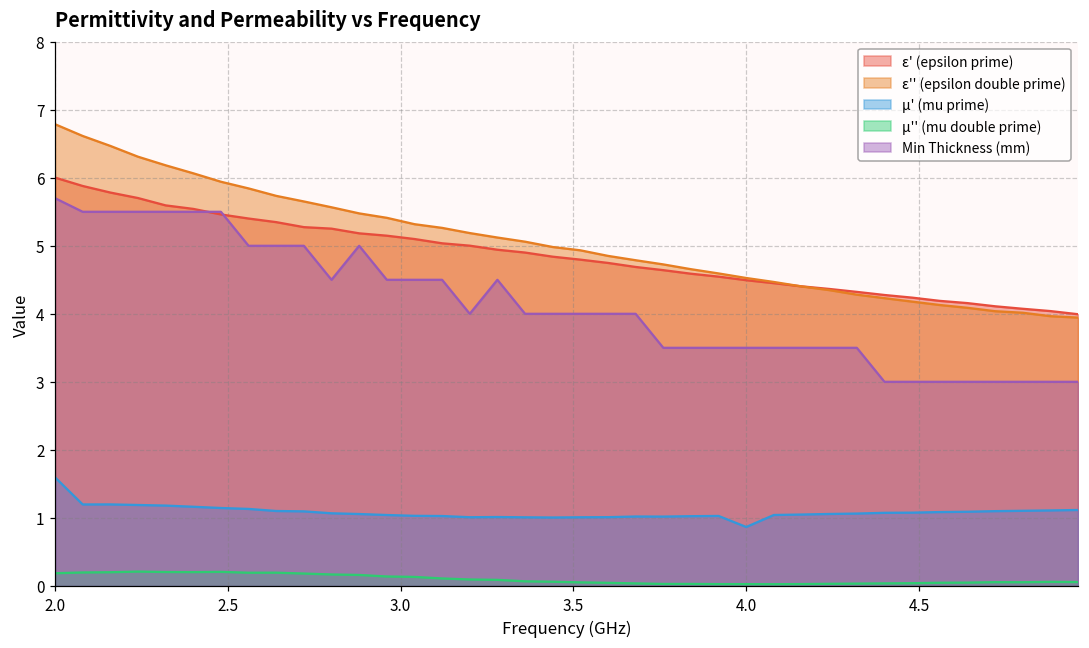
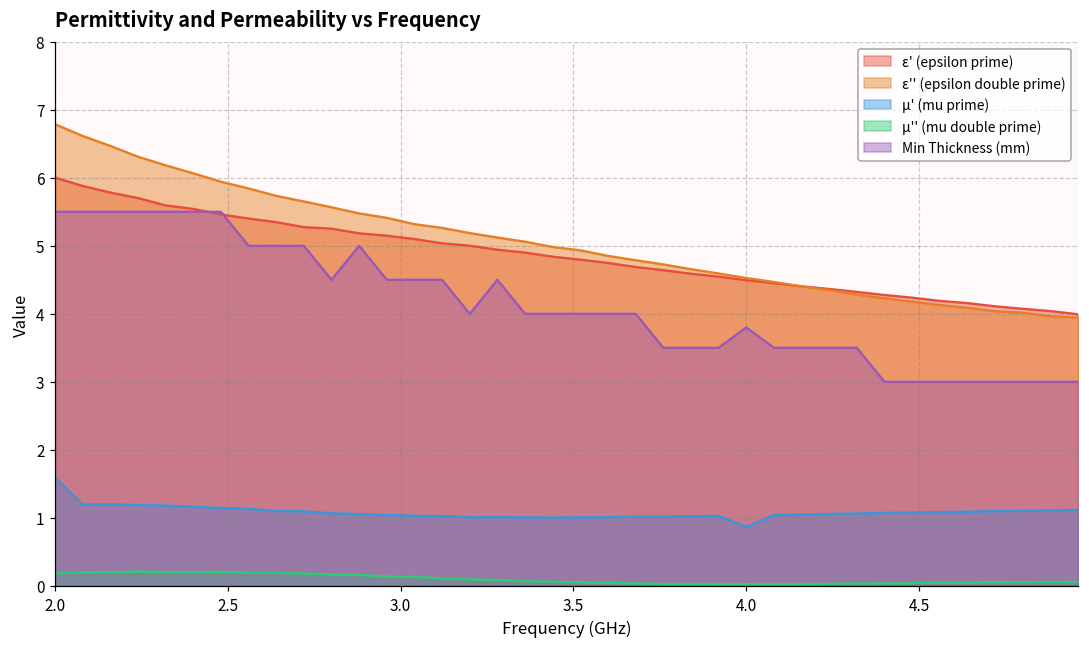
Min Thickness (mm), 2.0: 5.7 -> 5.5
Min Thickness (mm), 4.0: 3.5 -> 3.8
